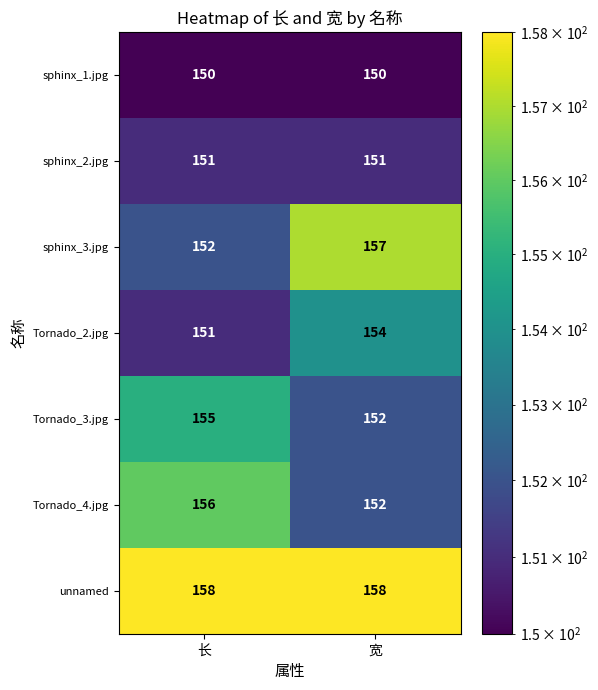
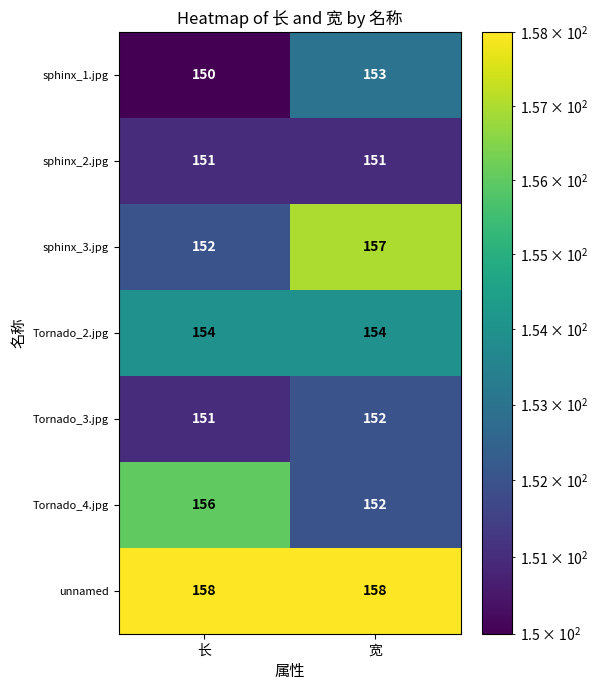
sphinx_1.jpg, 宽: 150 -> 153
Tornado_2.jpg, 长: 151 -> 154
Tornado_3.jpg, 长: 155 -> 151
